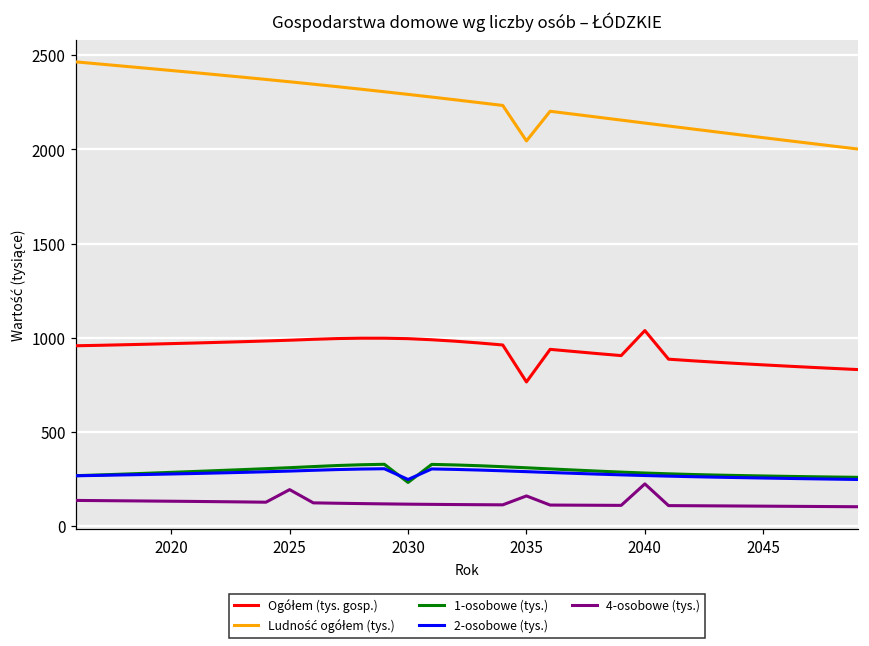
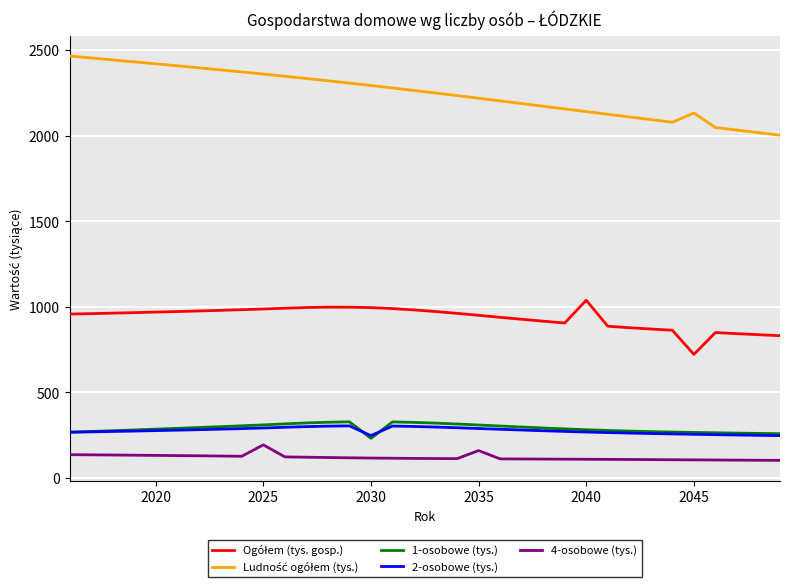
Ogółem (tys. gosp.), 2035: 770 -> 950
Ludność ogółem (tys.), 2035: 2040 -> 2220
4-osobowe (tys.), 2040: 220 -> 110
Ogółem (tys. gosp.), 2045: 860 -> 720
Ludność ogółem (tys.), 2045: 2060 -> 2130
